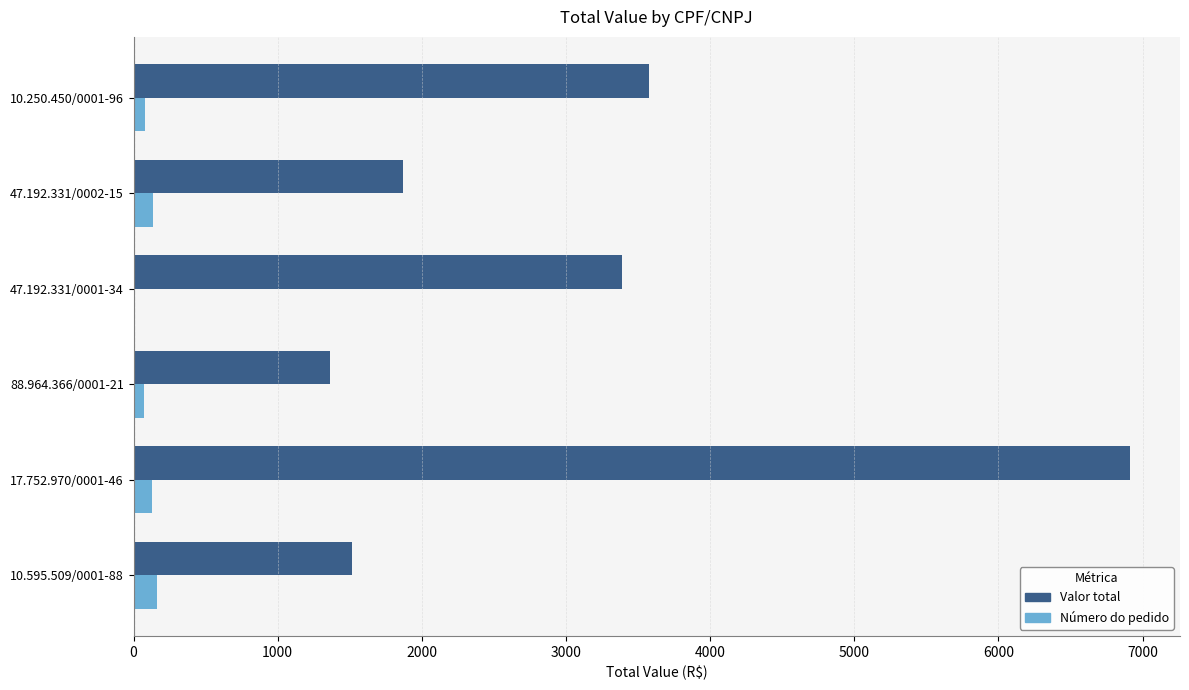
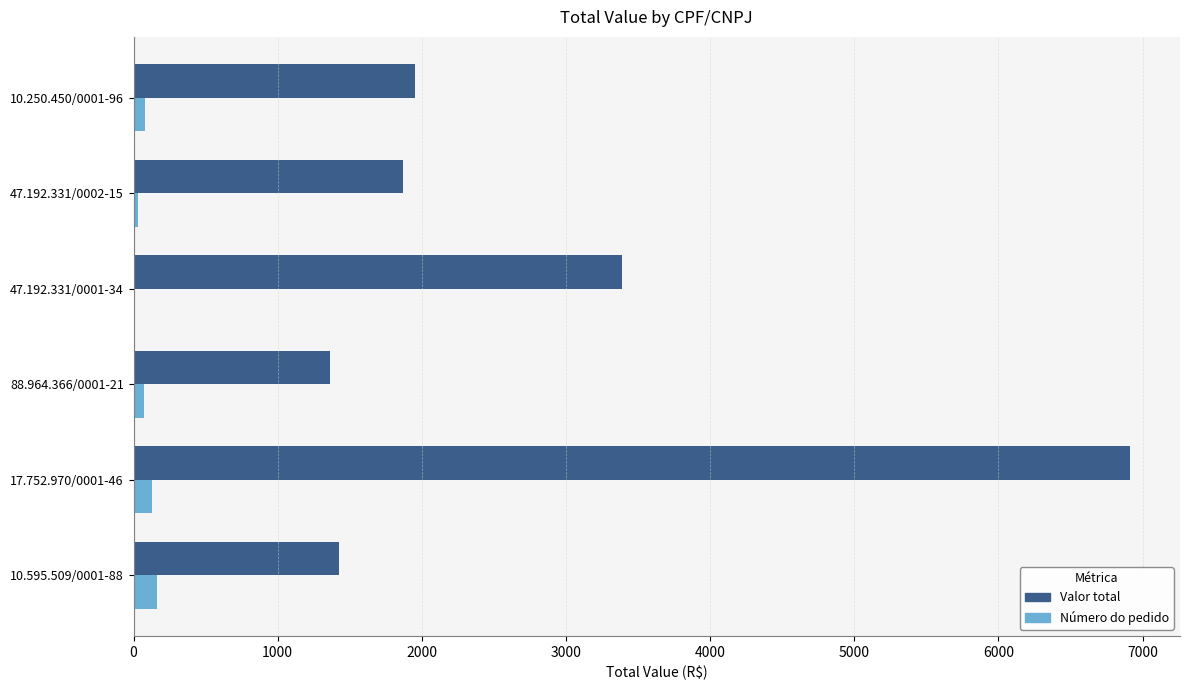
Valor total, 10.250.450/0001-96: 3580 -> 1950
Número do pedido, 47.192.331/0002-15: 140 -> 30
Valor total, 10.595.509/0001-88: 1510 -> 1420
